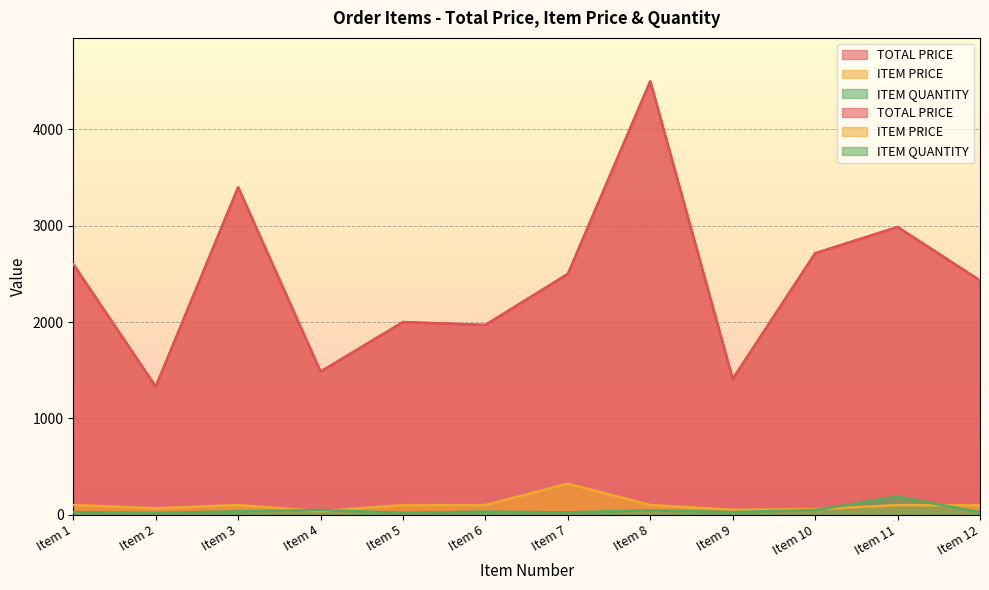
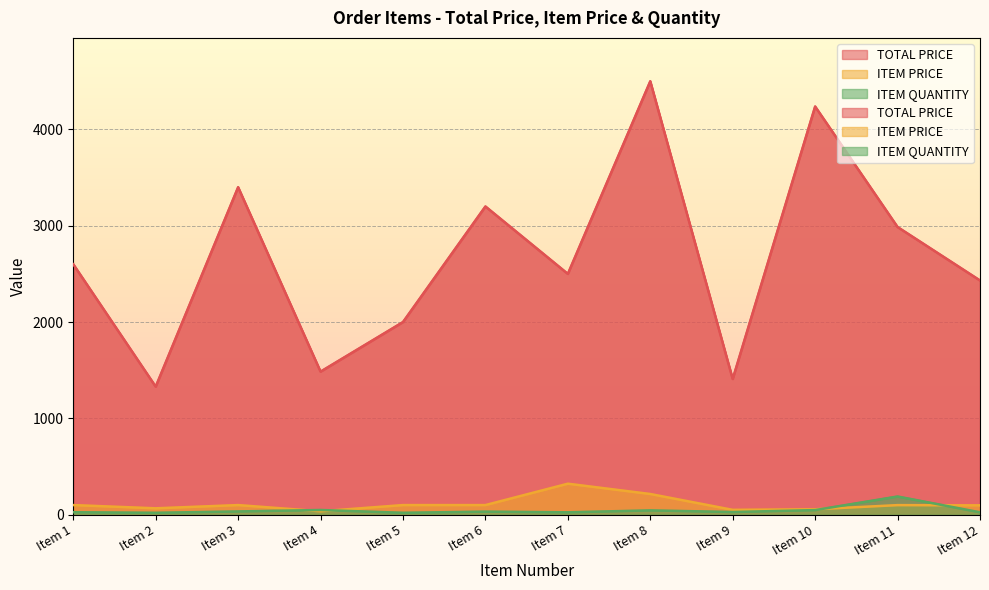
TOTAL PRICE, Item 6: 2000 -> 3200
ITEM PRICE, Item 8: 100 -> 200
TOTAL PRICE, Item 10: 2700 -> 4200
